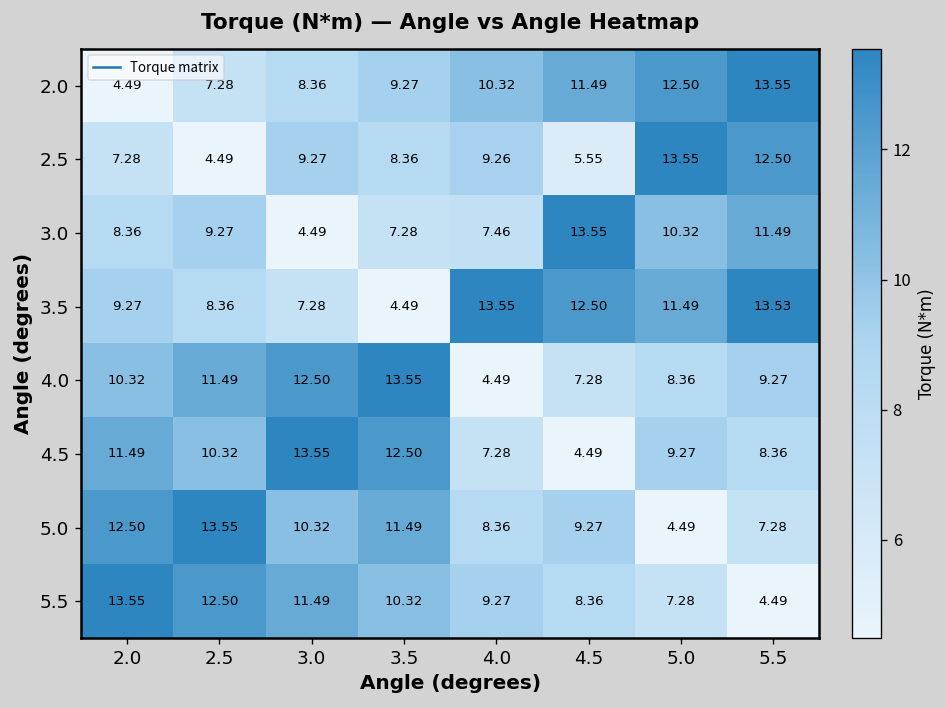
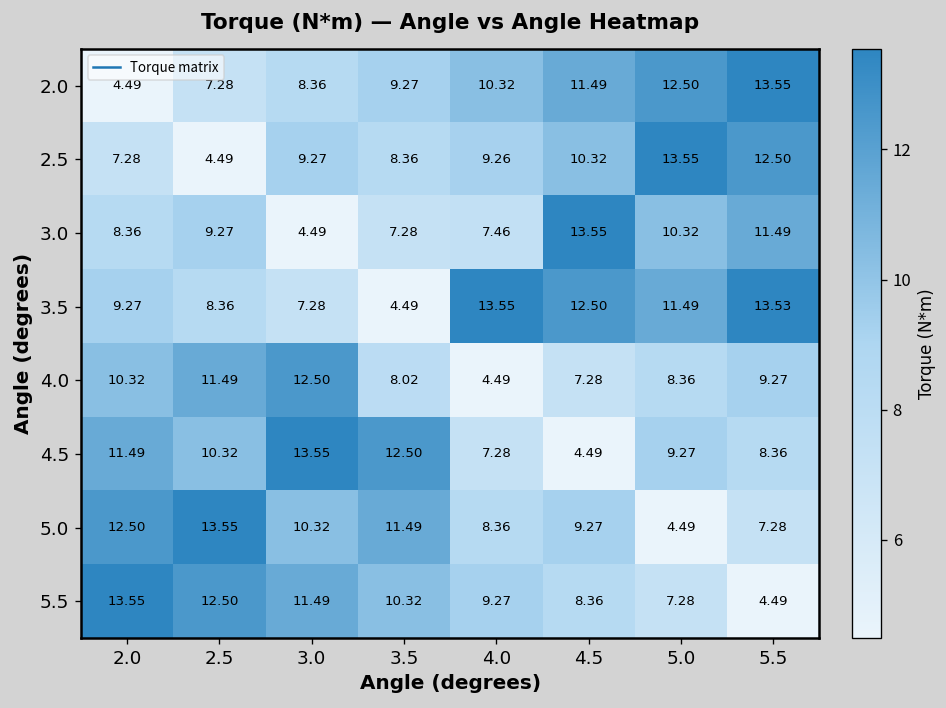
2.5, 4.5: 5.55 -> 10.32
4.0, 3.5: 13.55 -> 8.02
